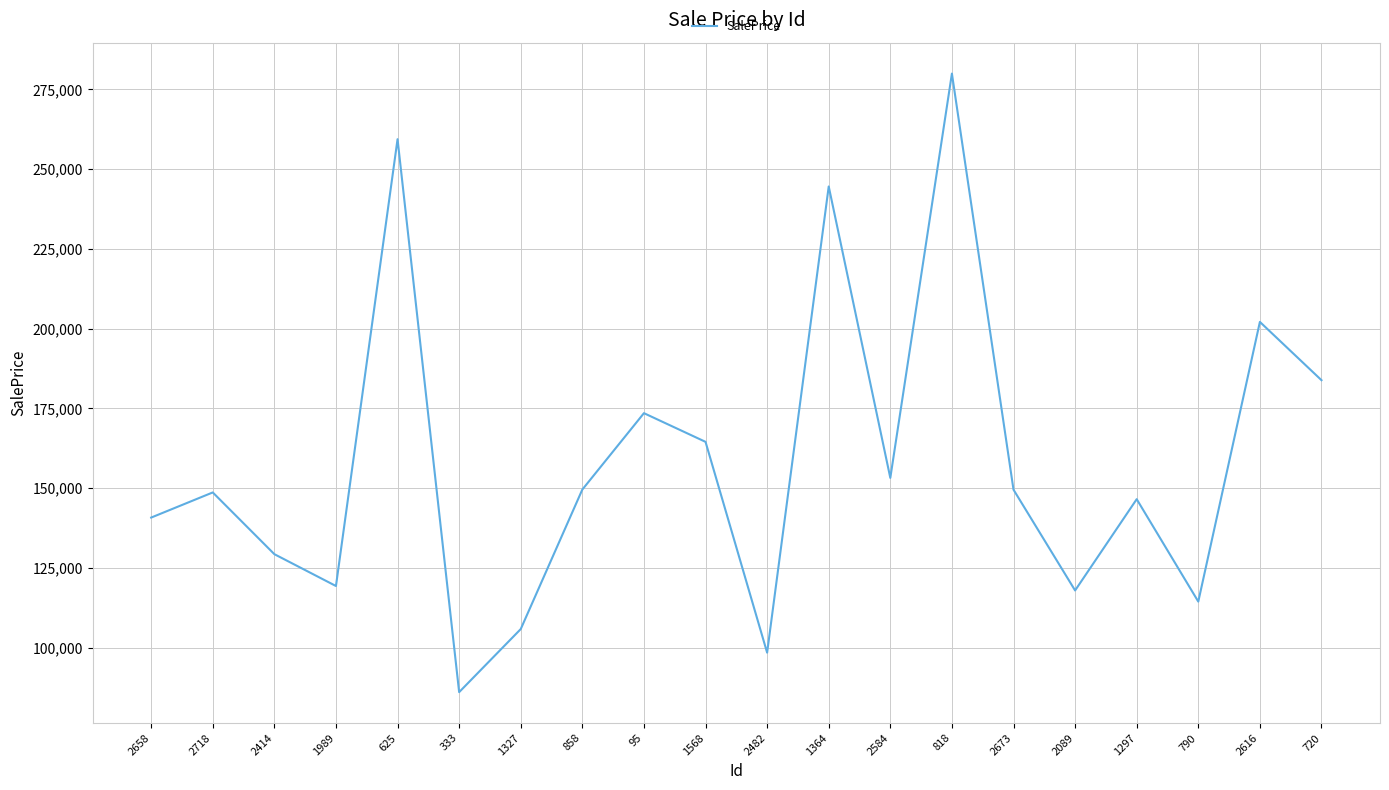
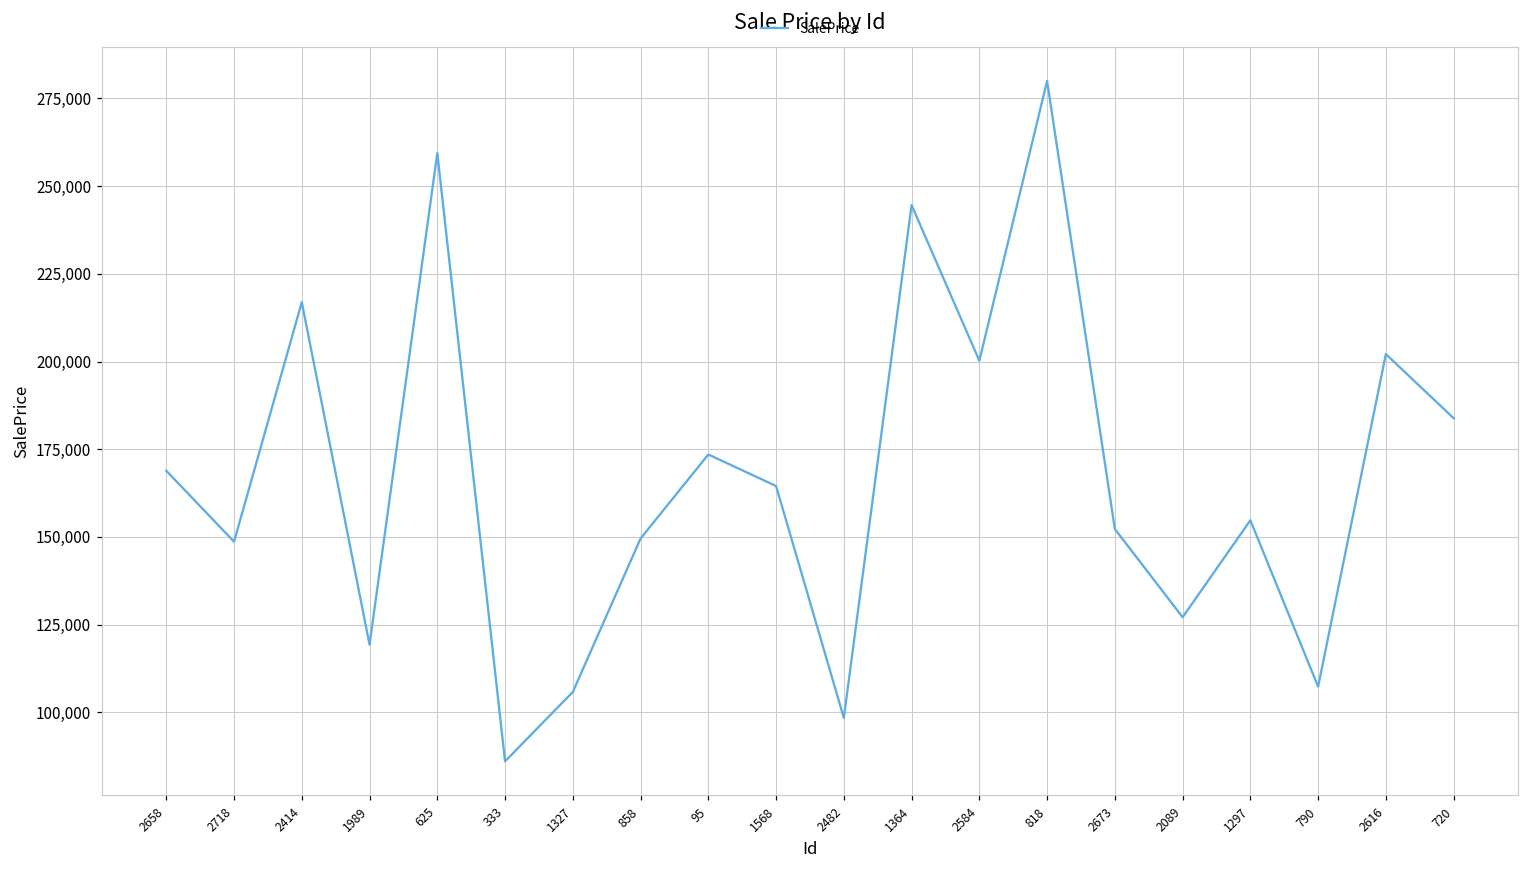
2658: 141,000 -> 169,000
2414: 129,000 -> 217,000
2584: 153,000 -> 200,000
2673: 150,000 -> 152,000
2089: 118,000 -> 127,000
1297: 147,000 -> 155,000
790: 114,000 -> 107,000
